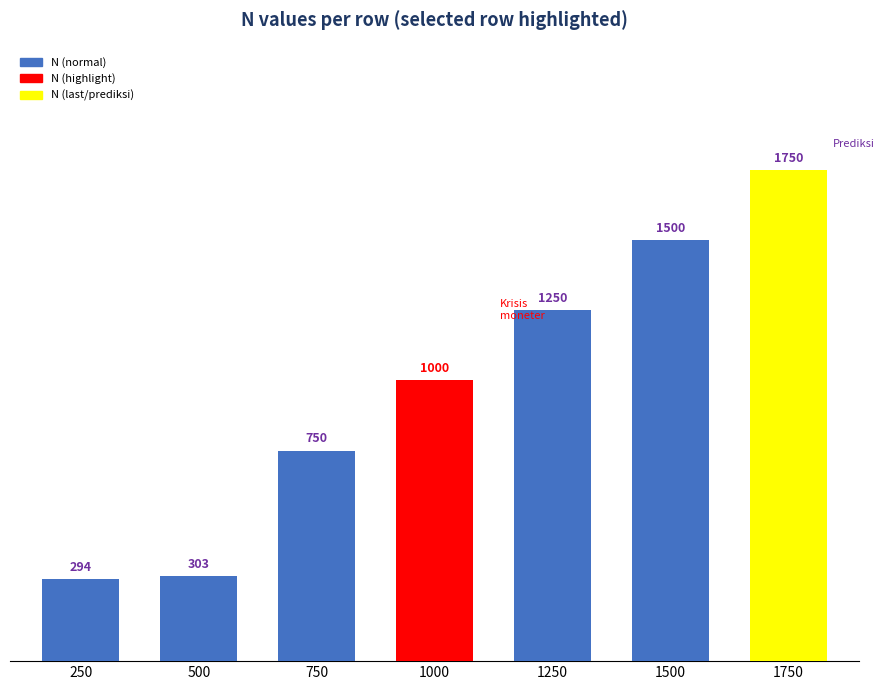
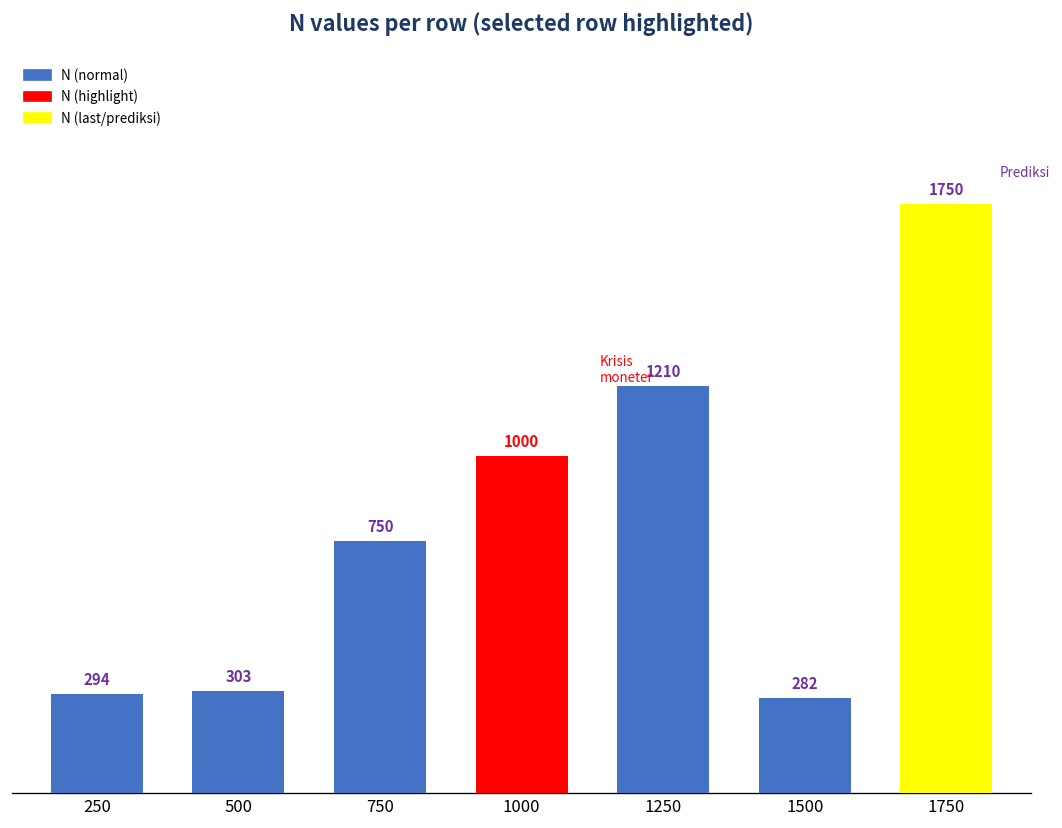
1250: 1250 -> 1210
1500: 1500 -> 282
